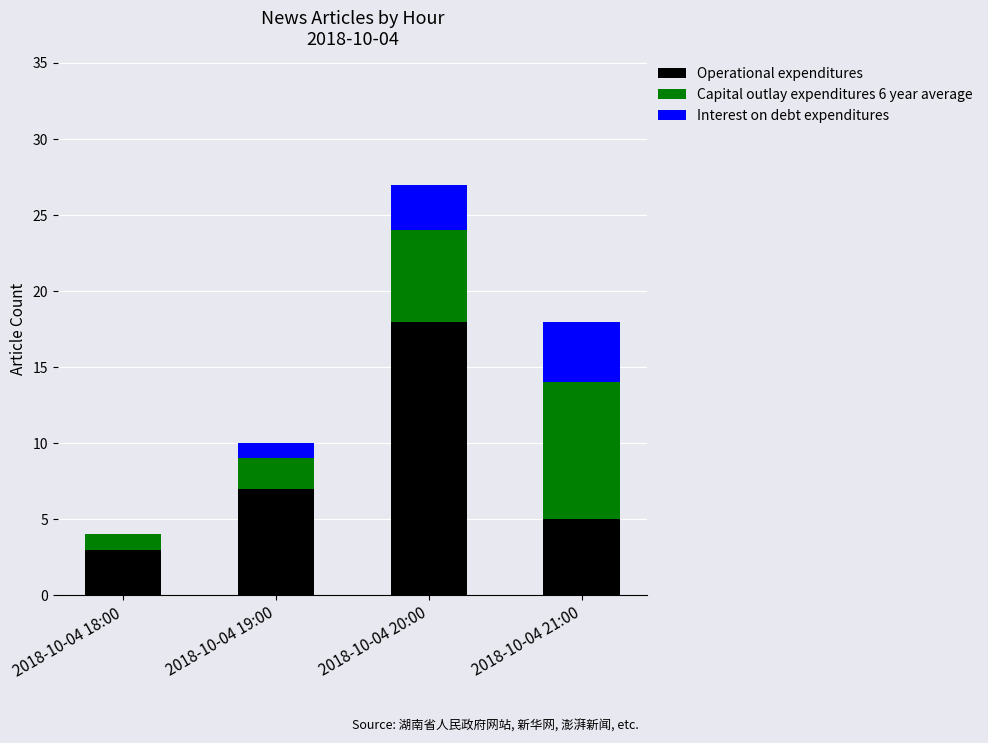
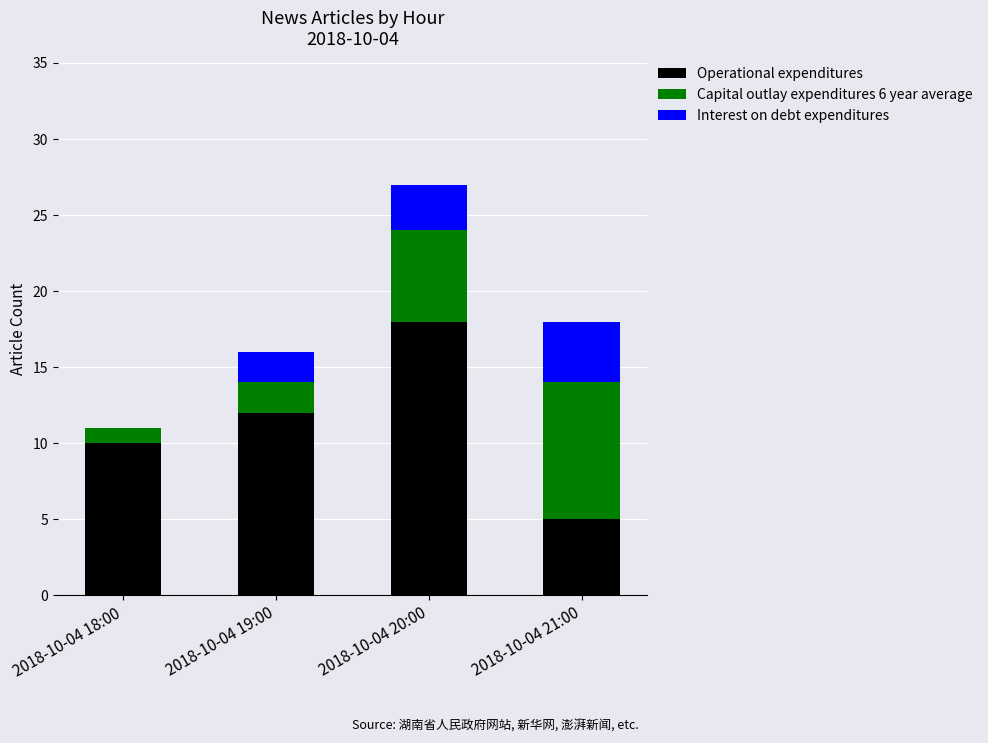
Operational expenditures, 2018-10-04 18:00: 3 -> 10
Operational expenditures, 2018-10-04 19:00: 7 -> 12
Interest on debt expenditures, 2018-10-04 19:00: 1 -> 2
